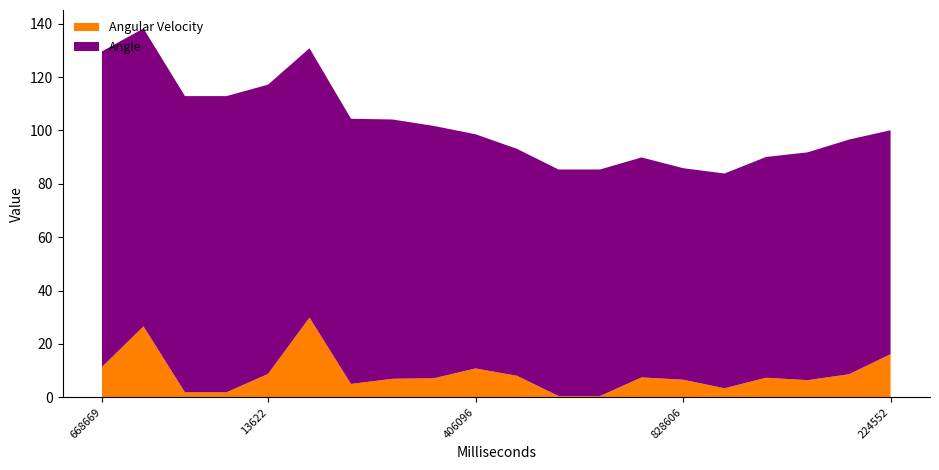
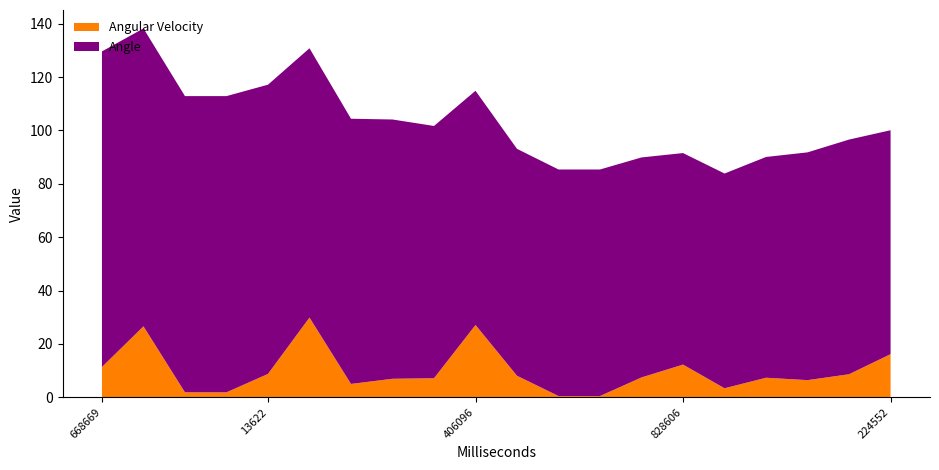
Angular Velocity, 406096: 11 -> 27
Angular Velocity, 828606: 7 -> 12
